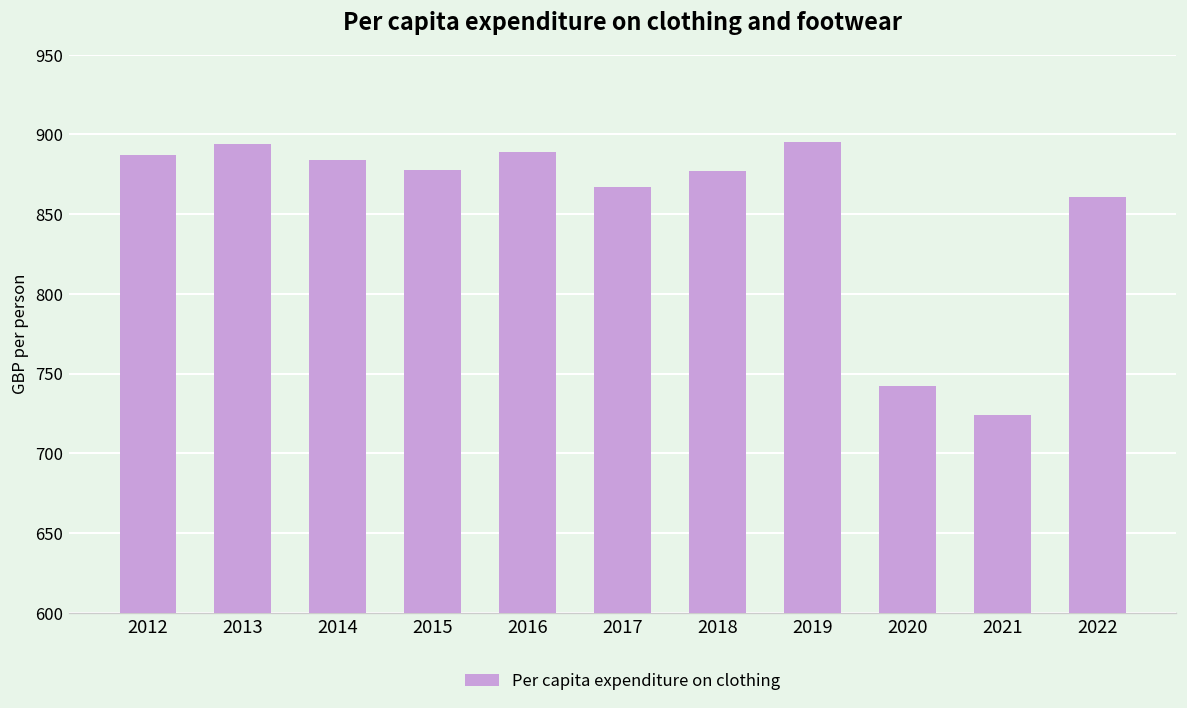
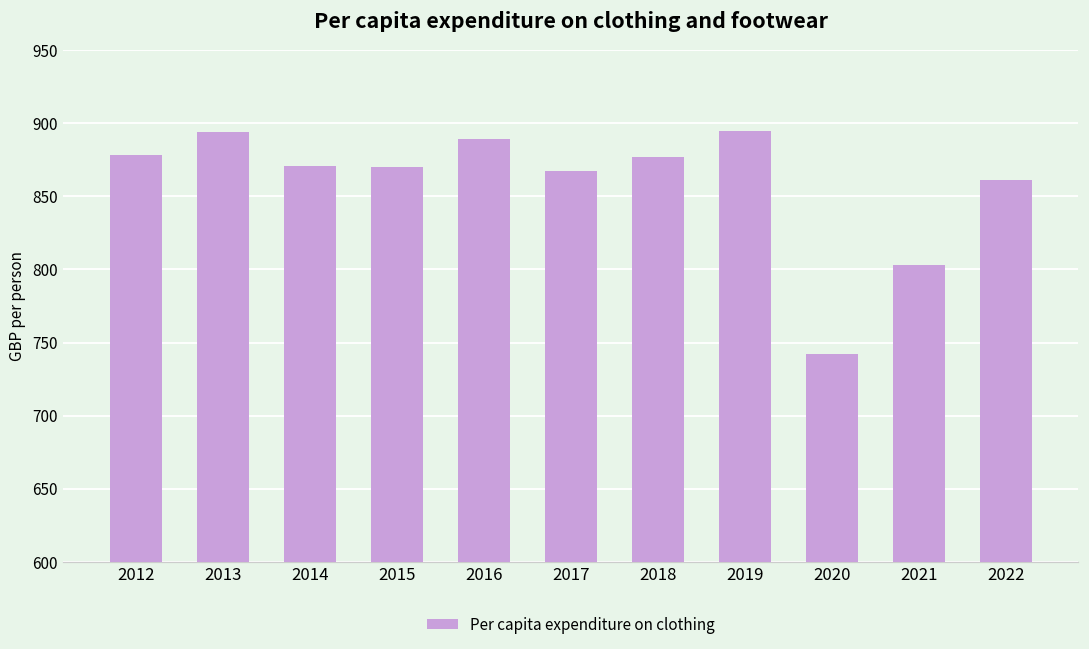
2012: 887 -> 878
2014: 884 -> 871
2015: 878 -> 870
2021: 724 -> 803
